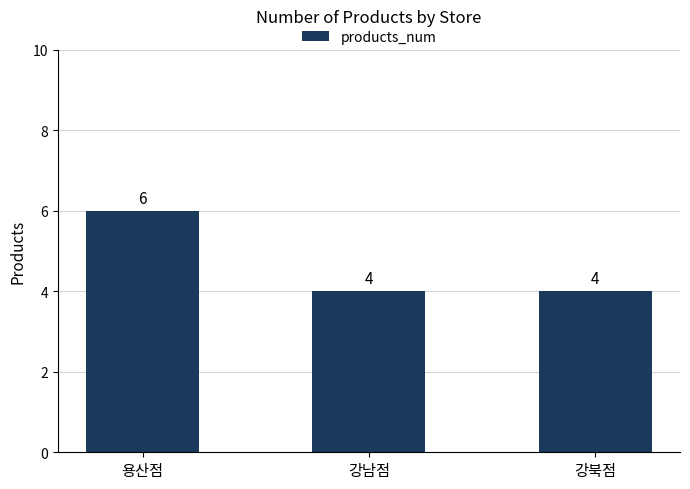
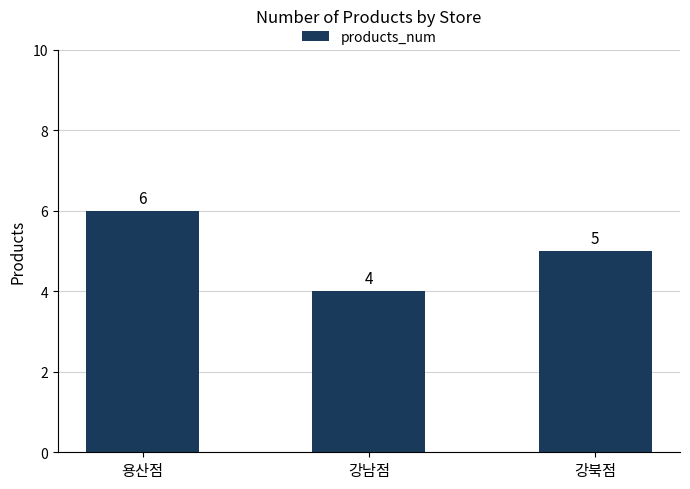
강북점: 4 -> 5
